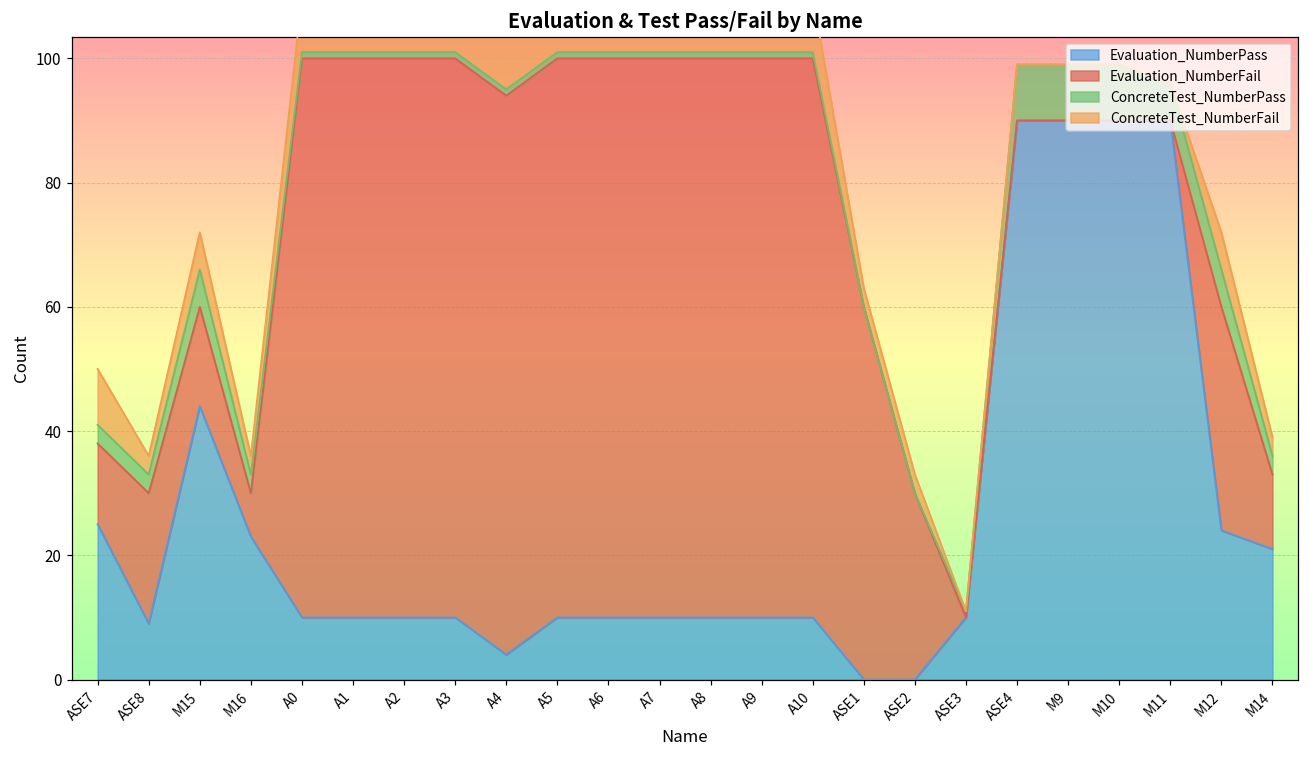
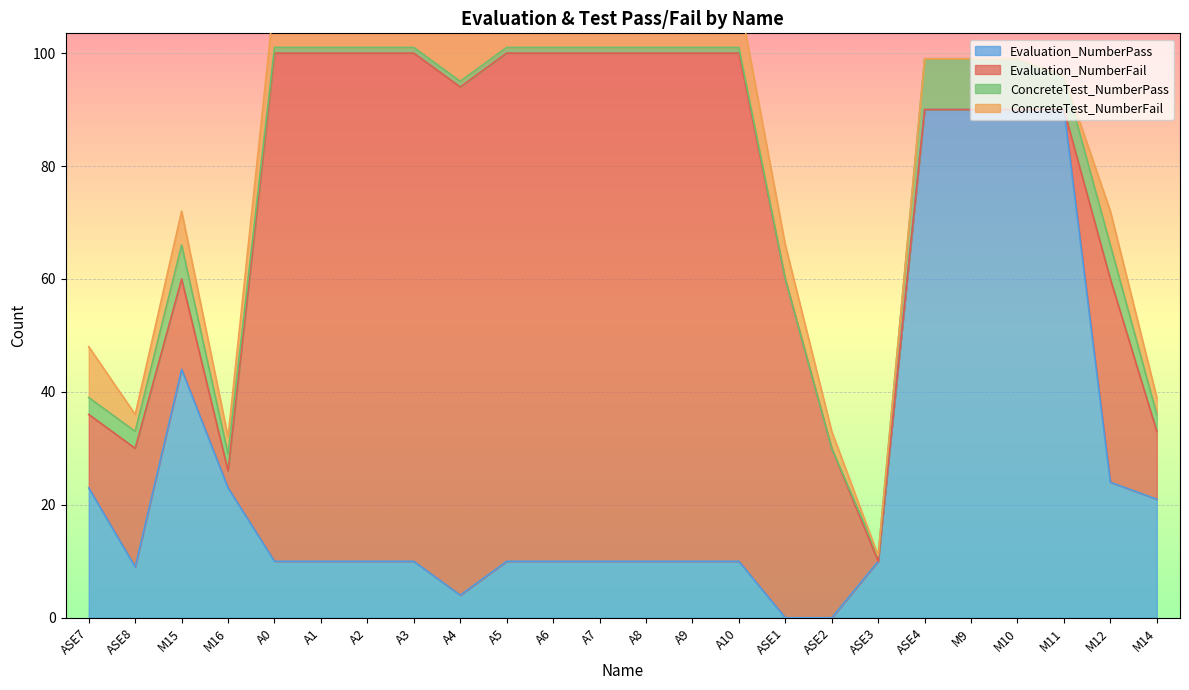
Evaluation_NumberPass, ASE7: 25 -> 23
Evaluation_NumberFail, M16: 7 -> 3
ConcreteTest_NumberFail, ASE1: 3 -> 6
